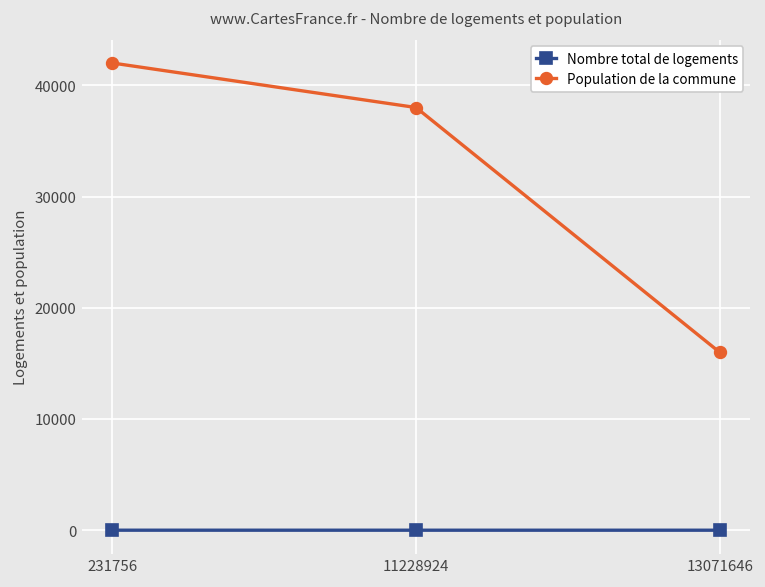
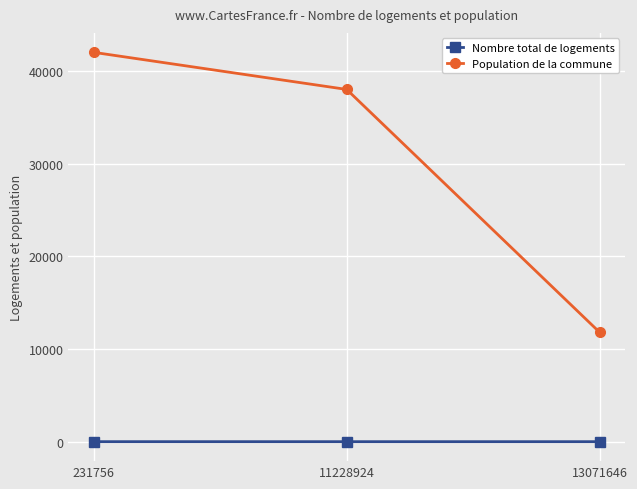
Population de la commune, 13071646: 16000 -> 12000
